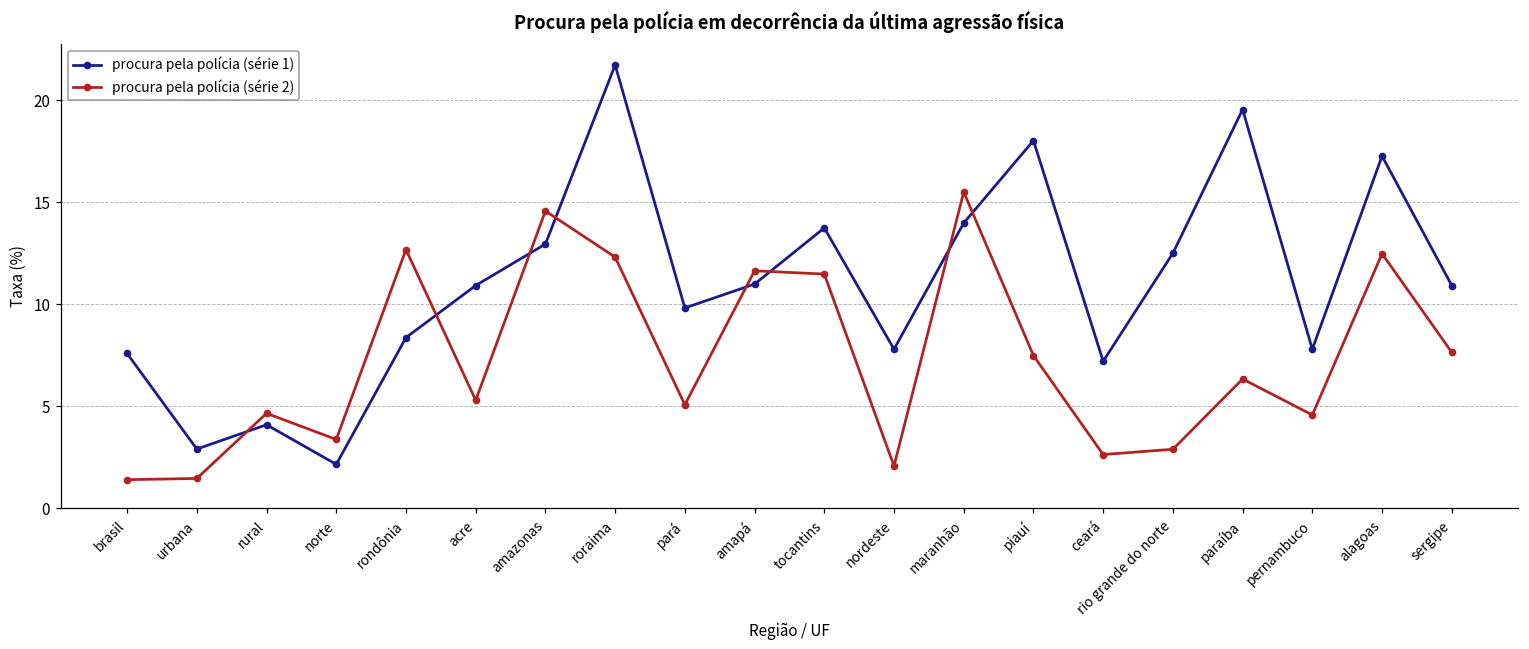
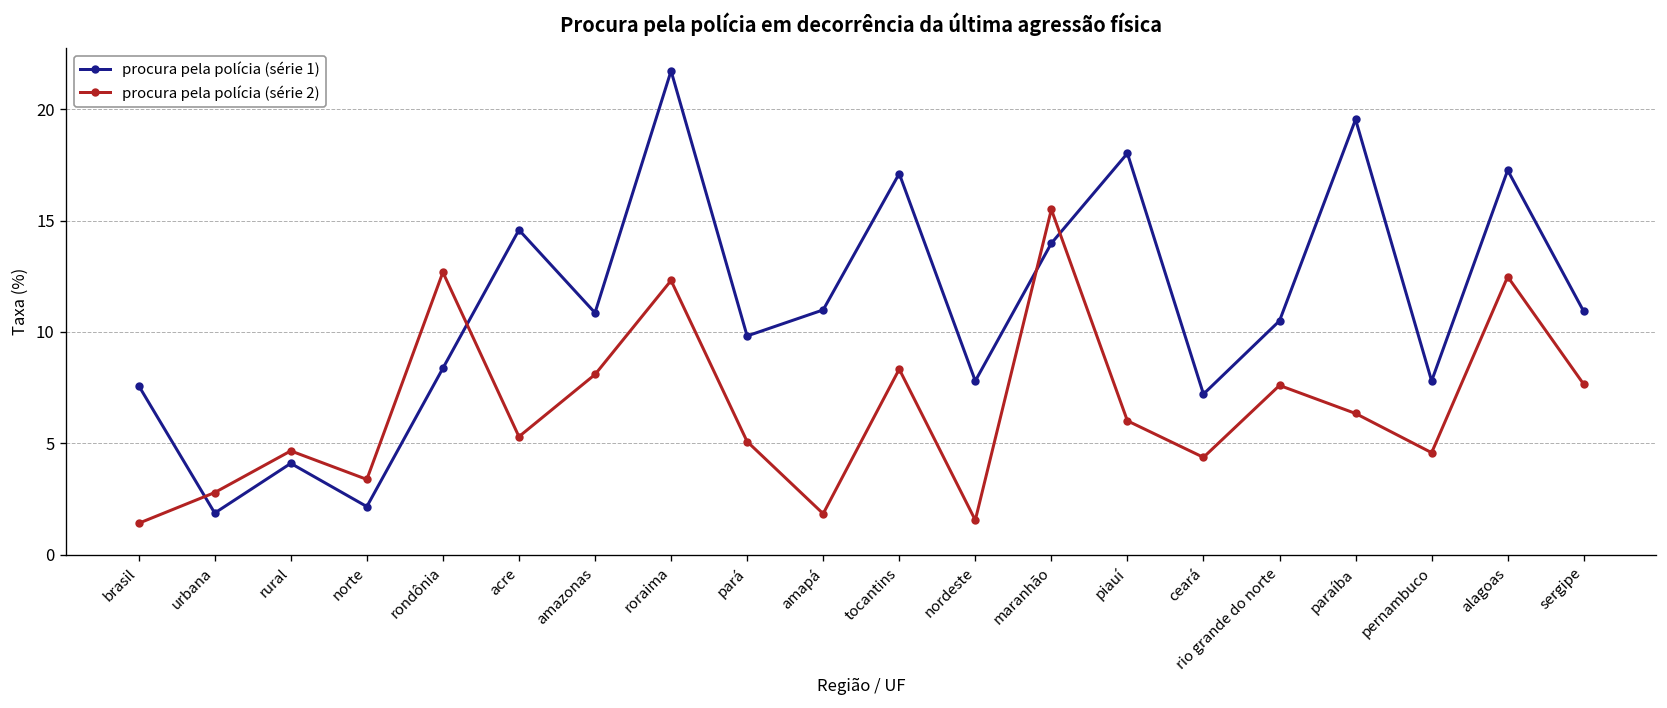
procura pela polícia (série 1), urbana: 2.9 -> 1.9
procura pela polícia (série 2), urbana: 1.5 -> 2.8
procura pela polícia (série 1), acre: 10.9 -> 14.6
procura pela polícia (série 1), amazonas: 13.0 -> 10.9
procura pela polícia (série 2), amazonas: 14.6 -> 8.1
procura pela polícia (série 2), amapá: 11.6 -> 1.8
procura pela polícia (série 1), tocantins: 13.7 -> 17.1
procura pela polícia (série 2), tocantins: 11.5 -> 8.3
procura pela polícia (série 2), nordeste: 2.1 -> 1.6
procura pela polícia (série 2), piauí: 7.5 -> 6.0
procura pela polícia (série 2), ceará: 2.6 -> 4.4
procura pela polícia (série 1), rio grande do norte: 12.5 -> 10.5
procura pela polícia (série 2), rio grande do norte: 2.9 -> 7.6
